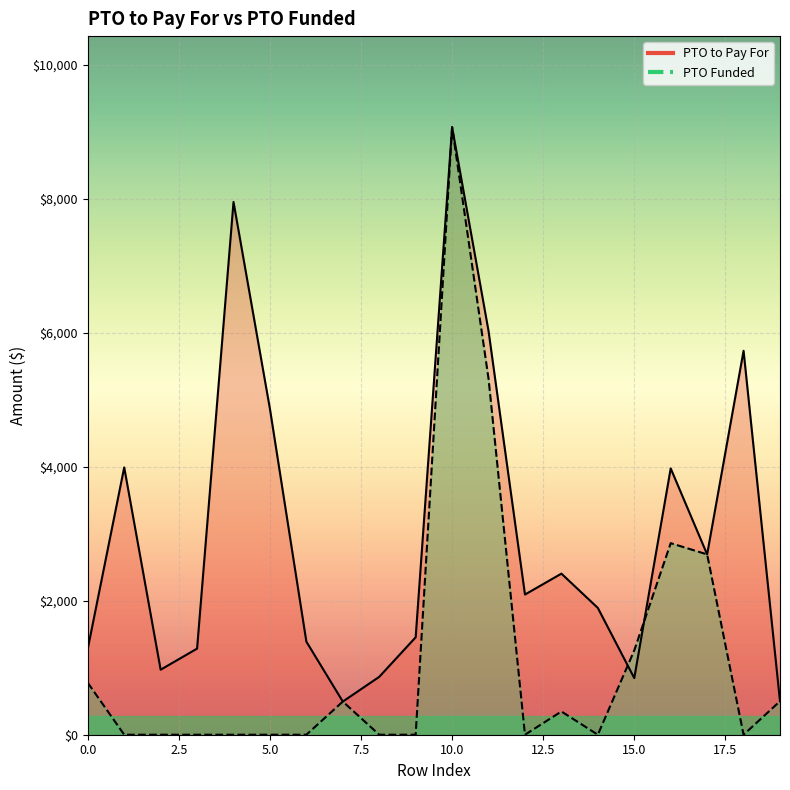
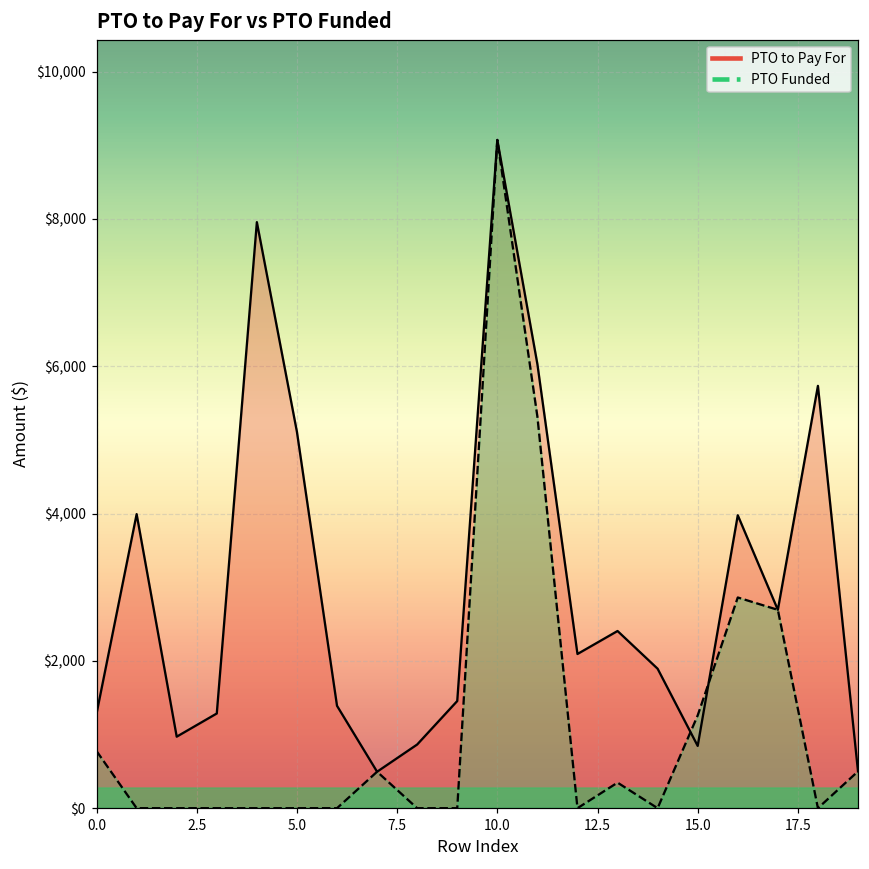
PTO to Pay For, 5.0: $4,900 -> $5,100
